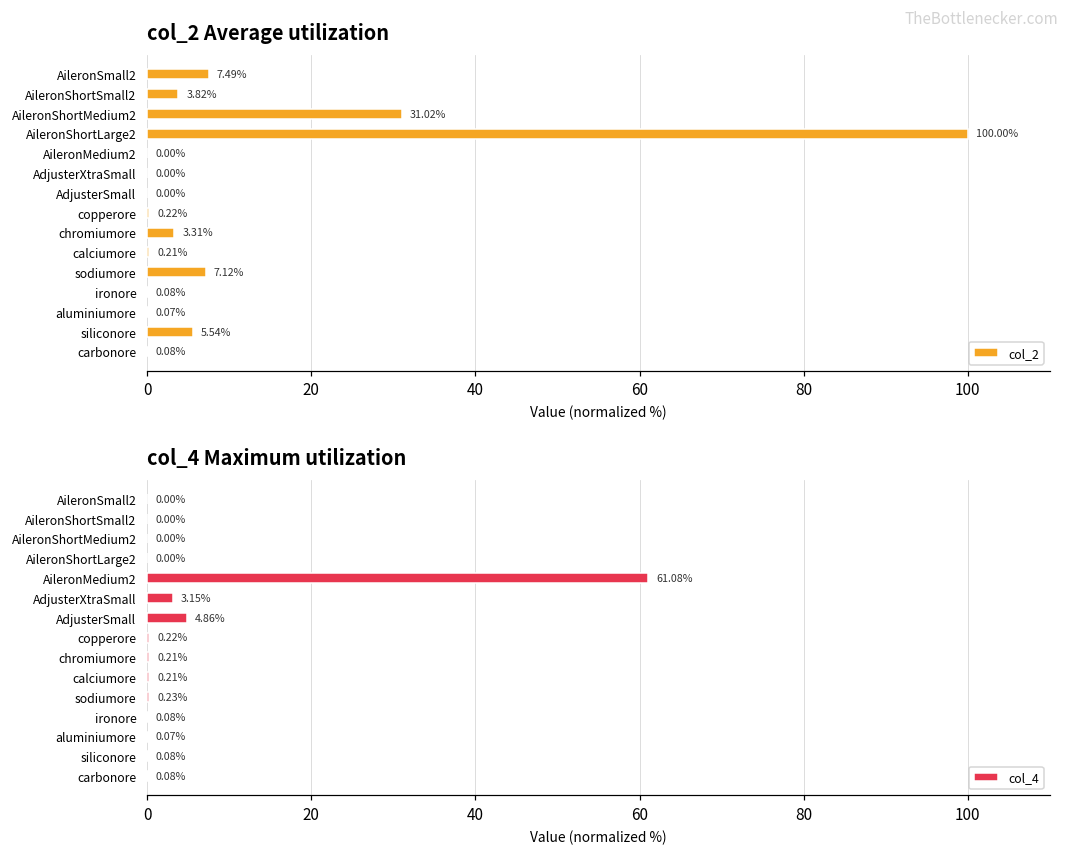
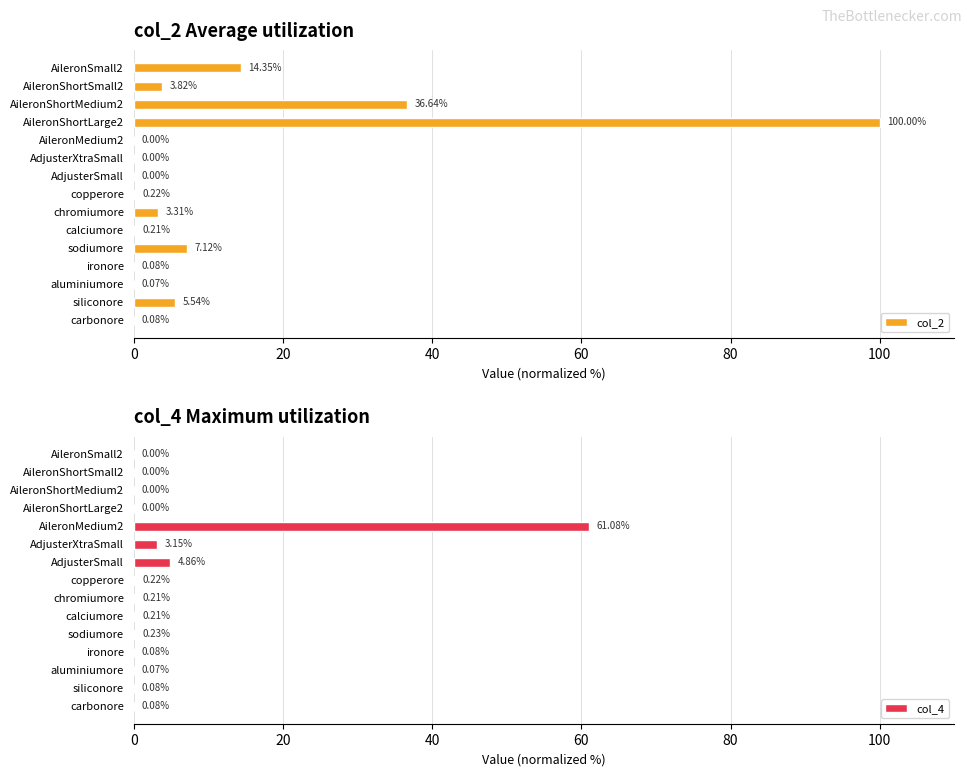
col_2 Average utilization, AileronSmall2: 7.49% -> 14.35%
col_2 Average utilization, AileronShortMedium2: 31.02% -> 36.64%
